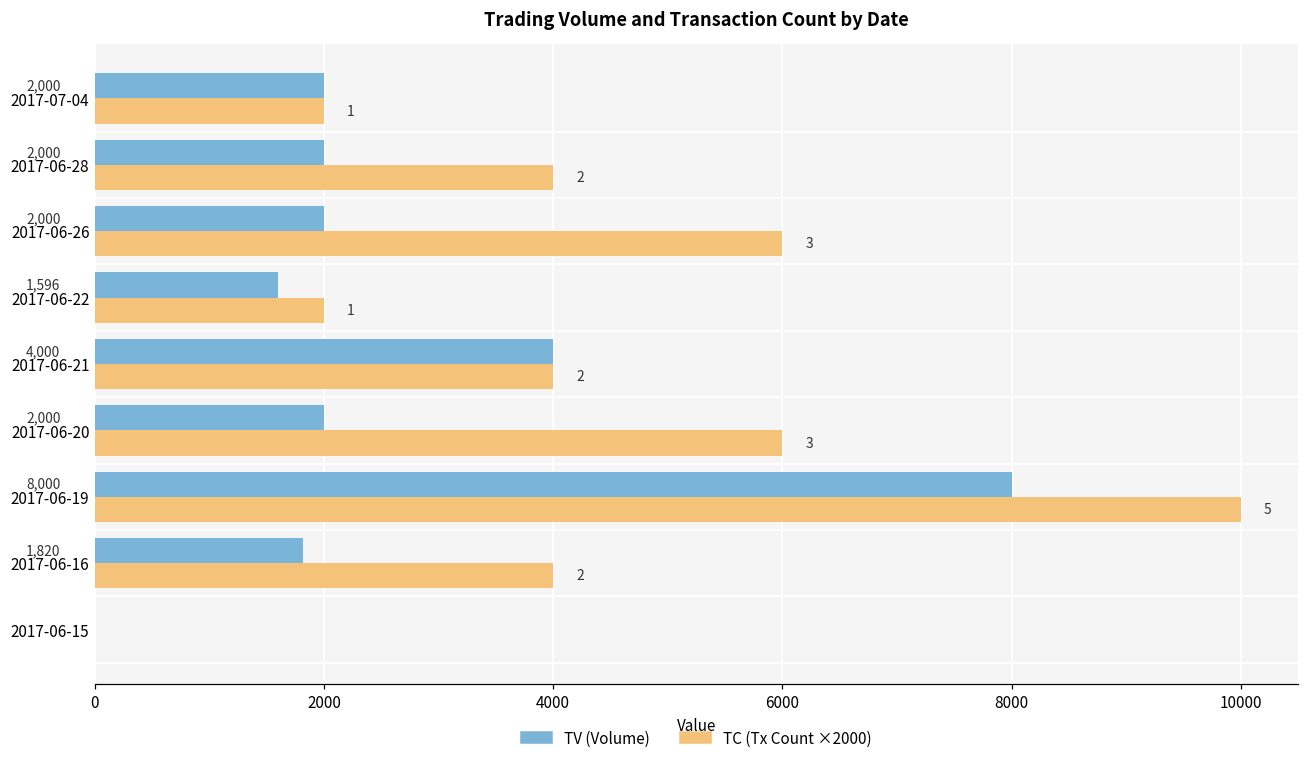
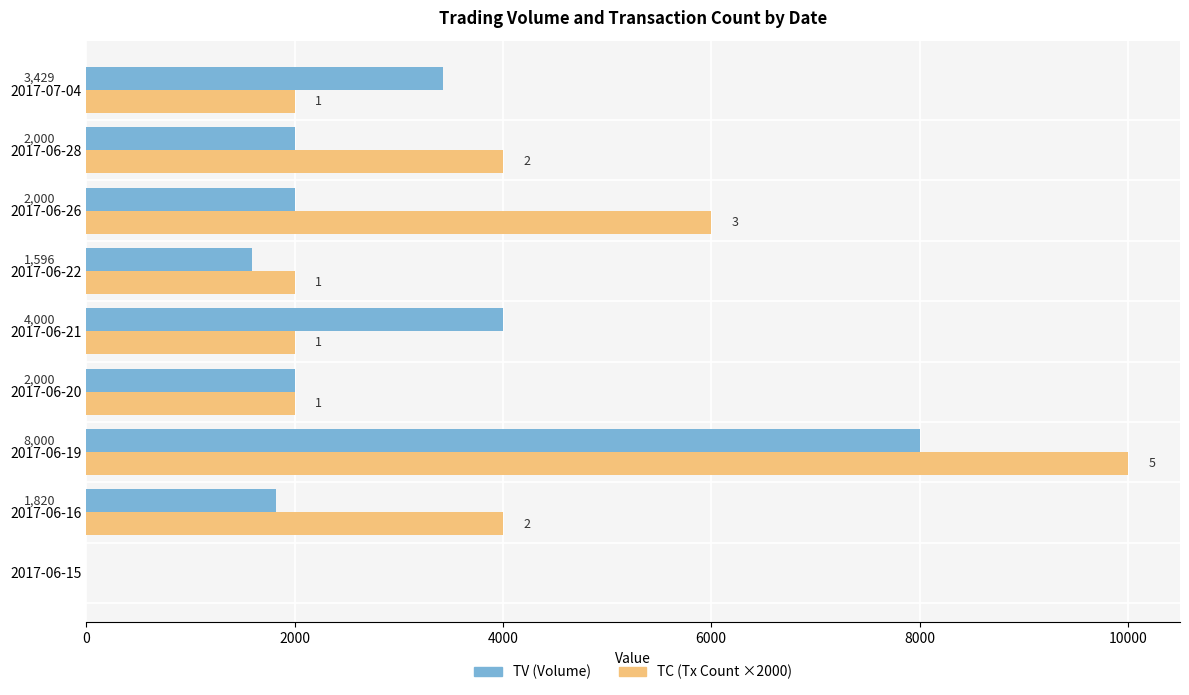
TV (Volume), 2017-07-04: 2,000 -> 3,429
TC (Tx Count ×2000), 2017-06-21: 2 -> 1
TC (Tx Count ×2000), 2017-06-20: 3 -> 1
